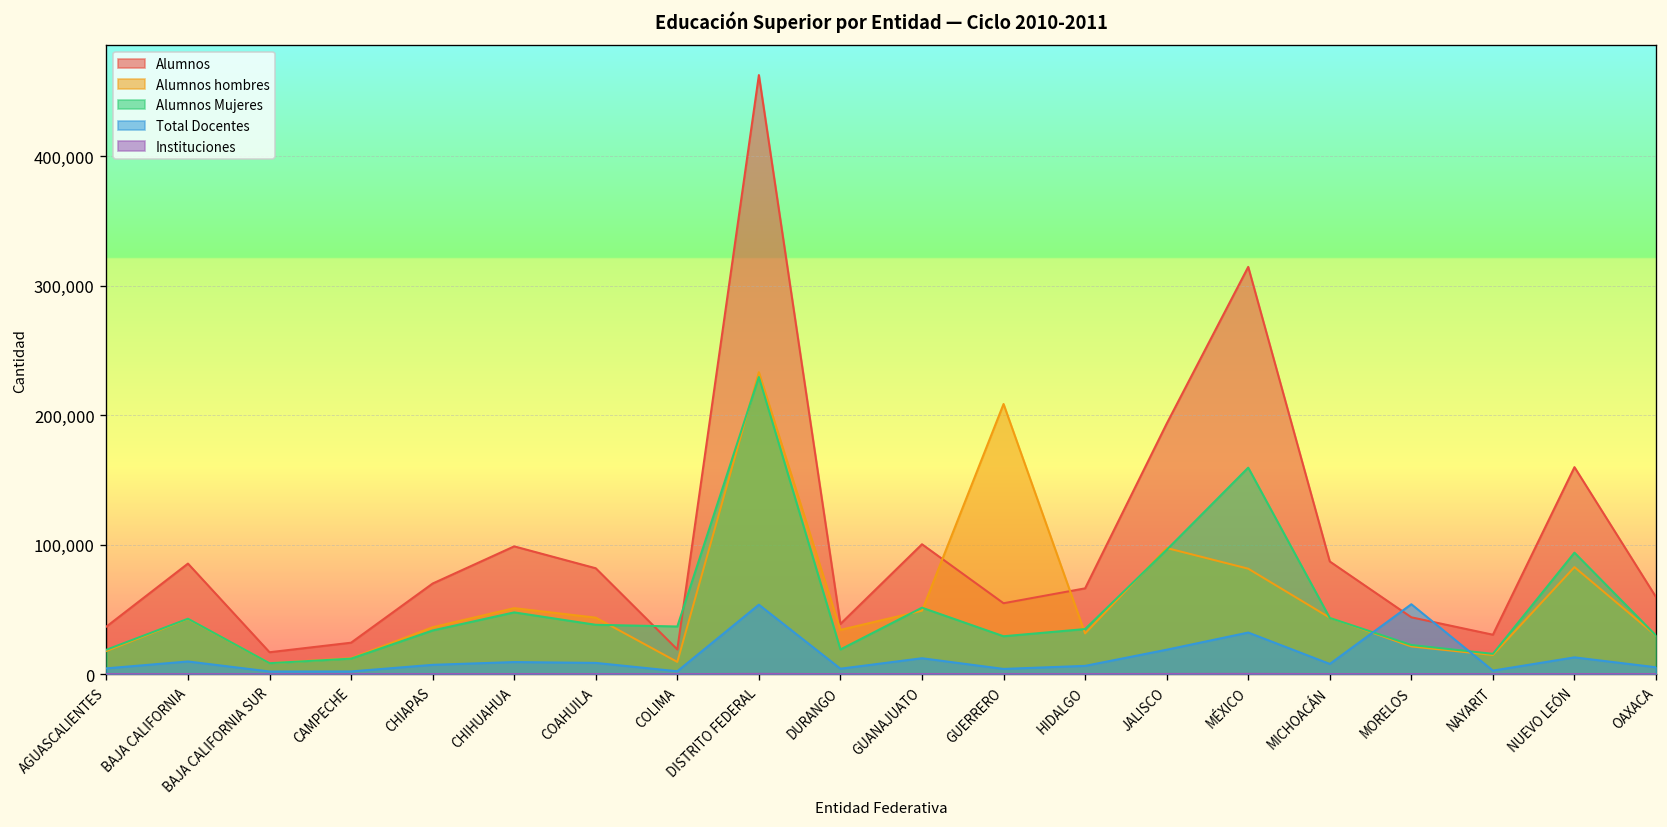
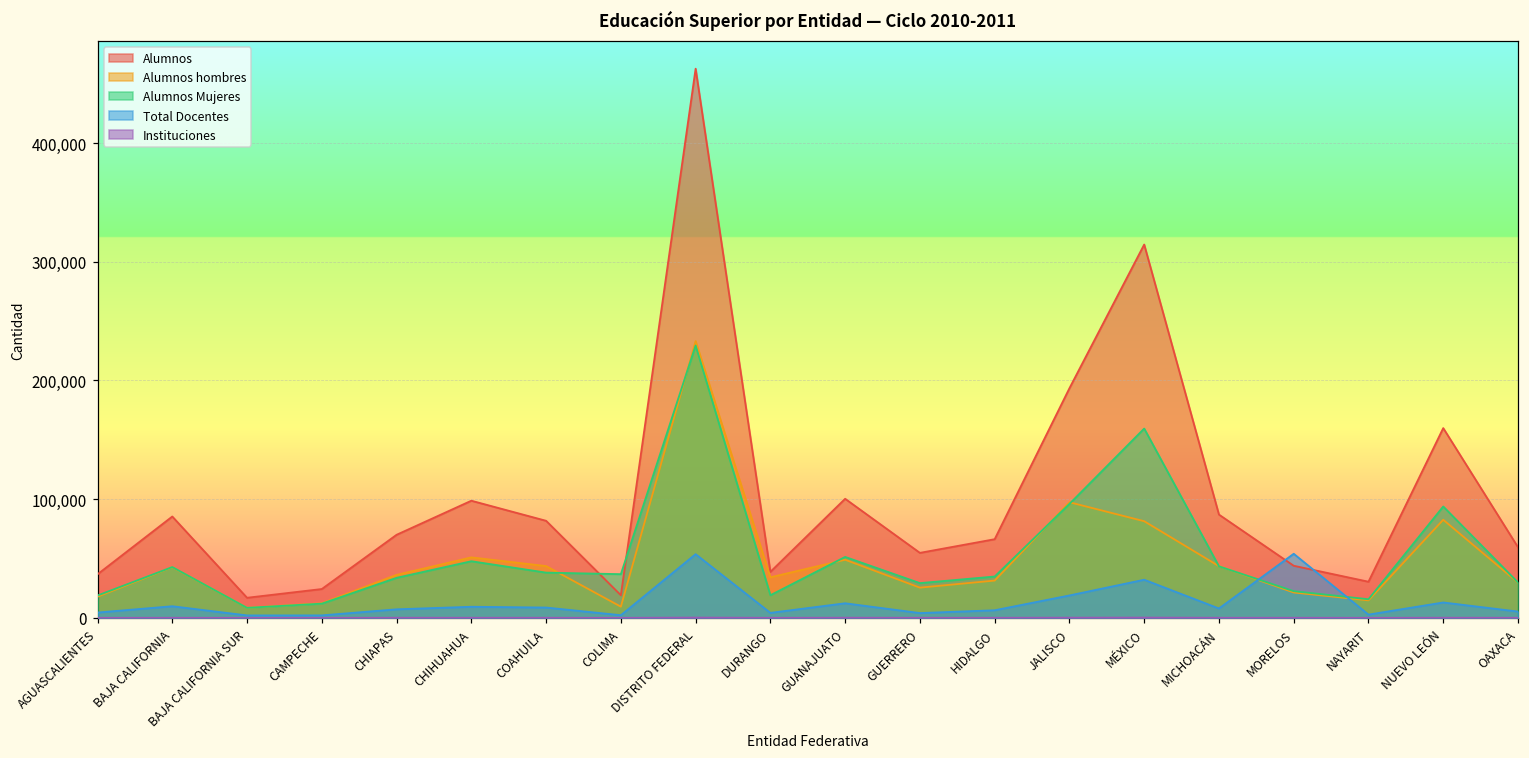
Alumnos hombres, GUERRERO: 209,000 -> 25,000
